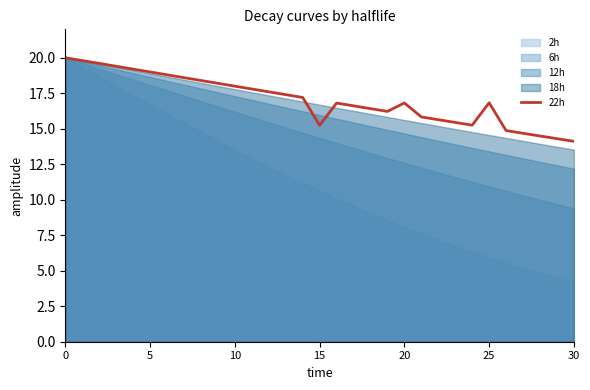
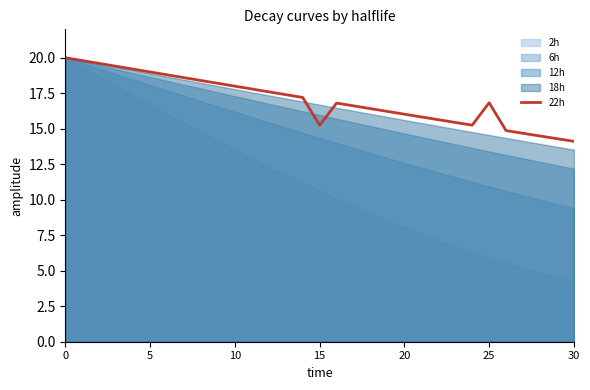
22h, 20: 16.8 -> 16.0
